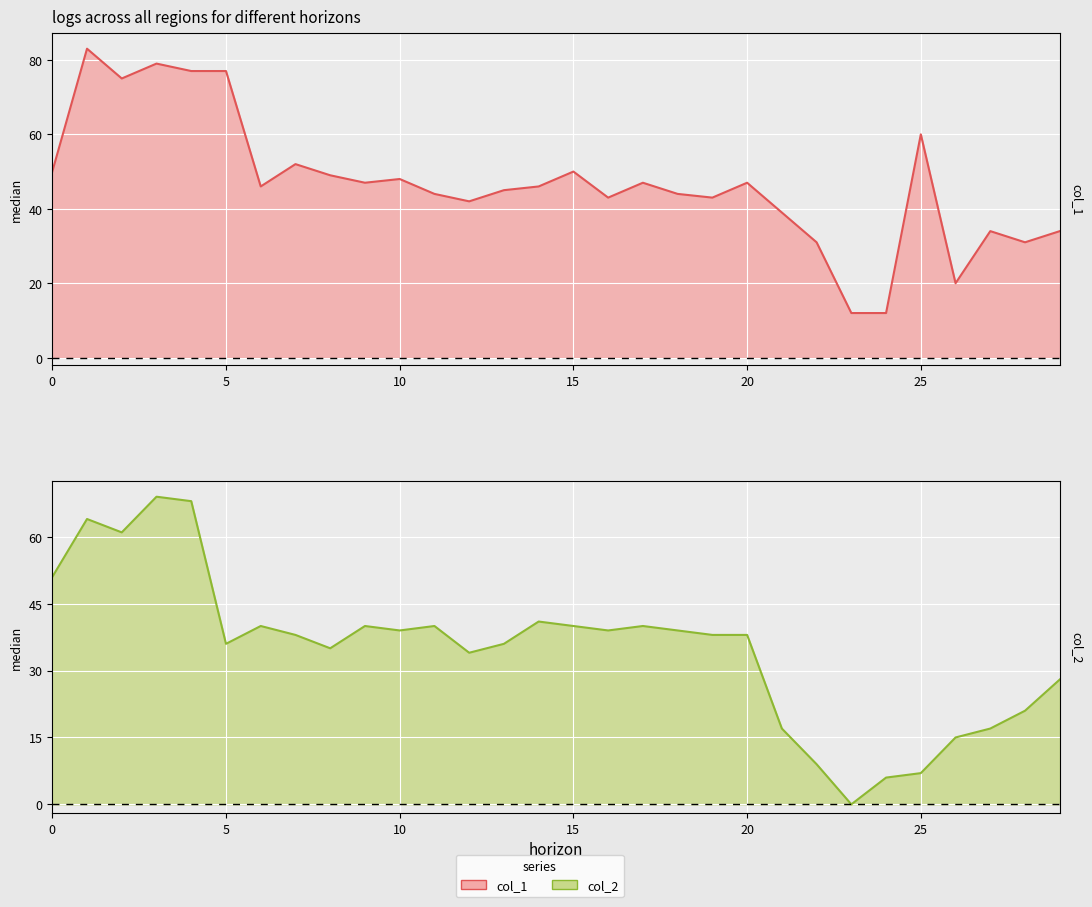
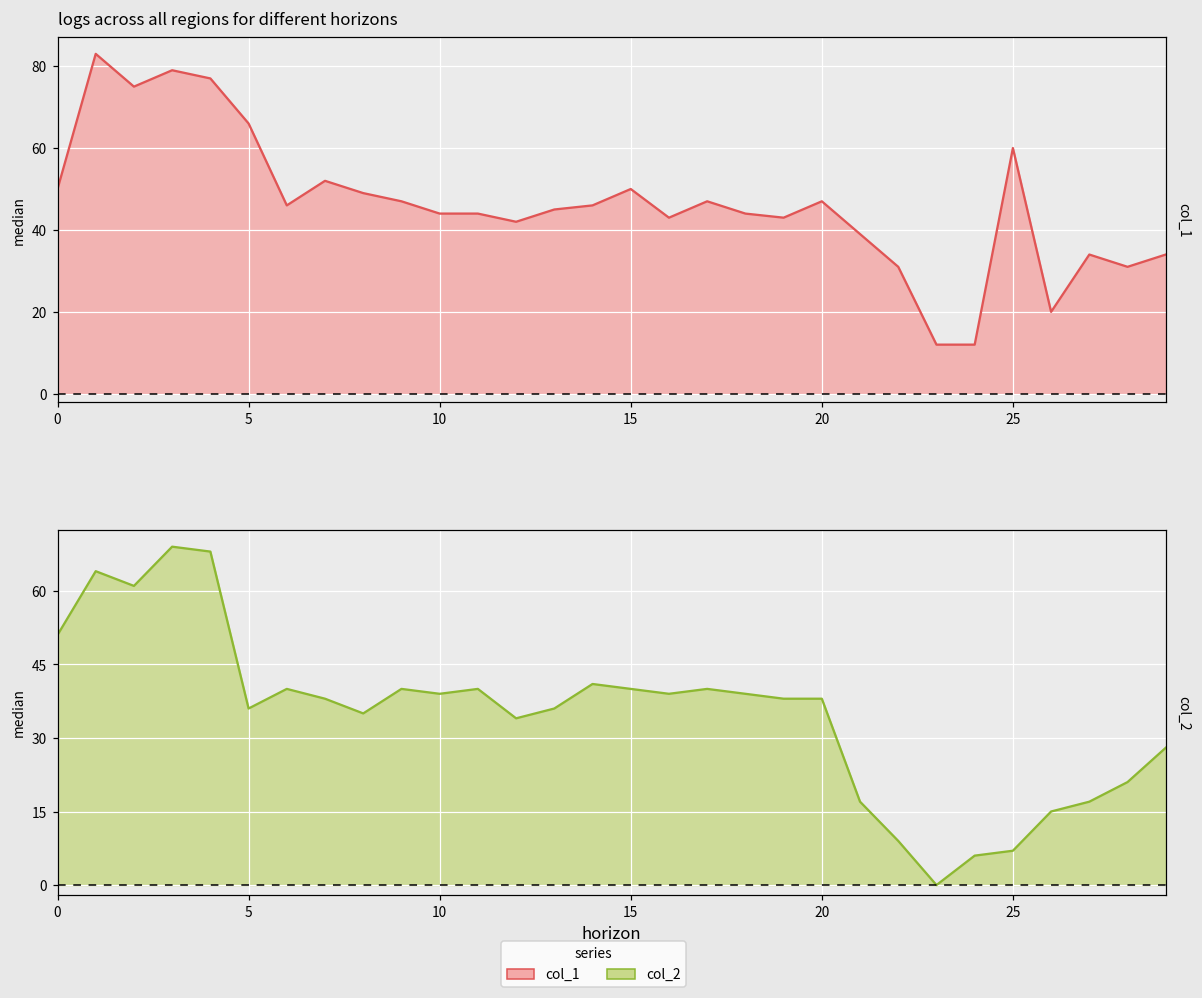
logs across all regions for different horizons, 5: 77 -> 66
logs across all regions for different horizons, 10: 48 -> 44
